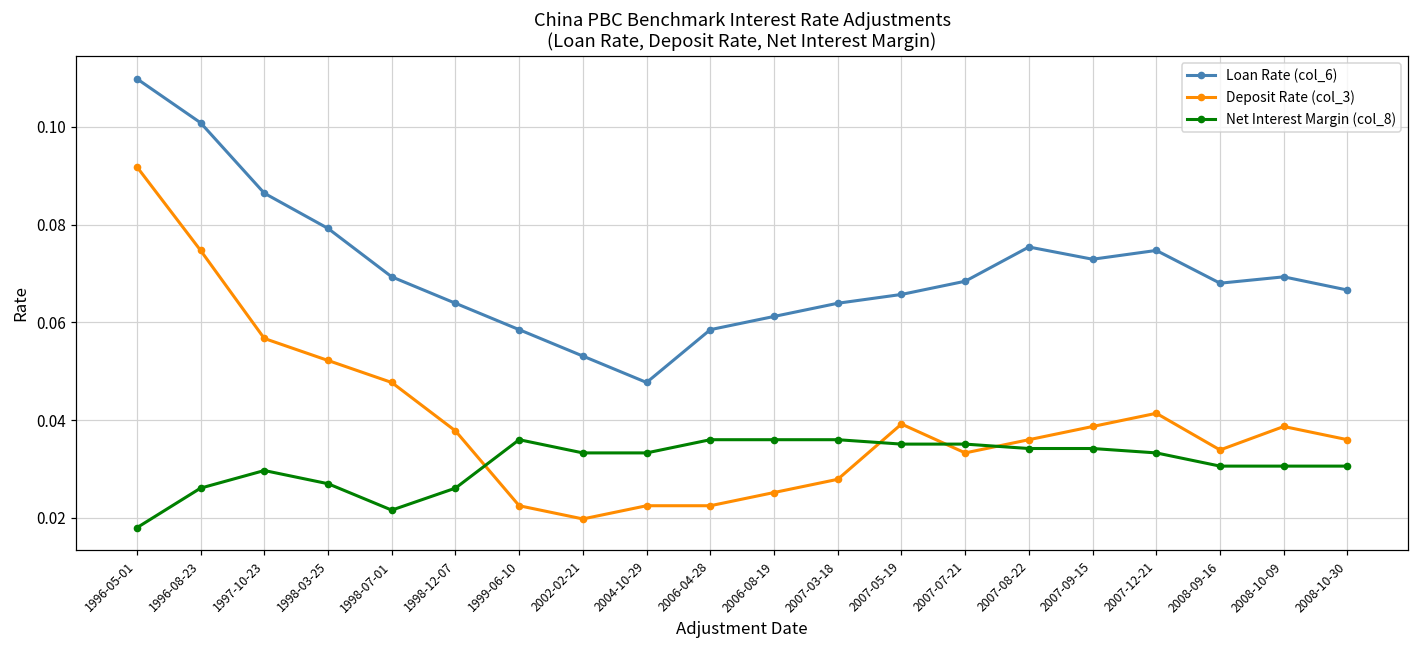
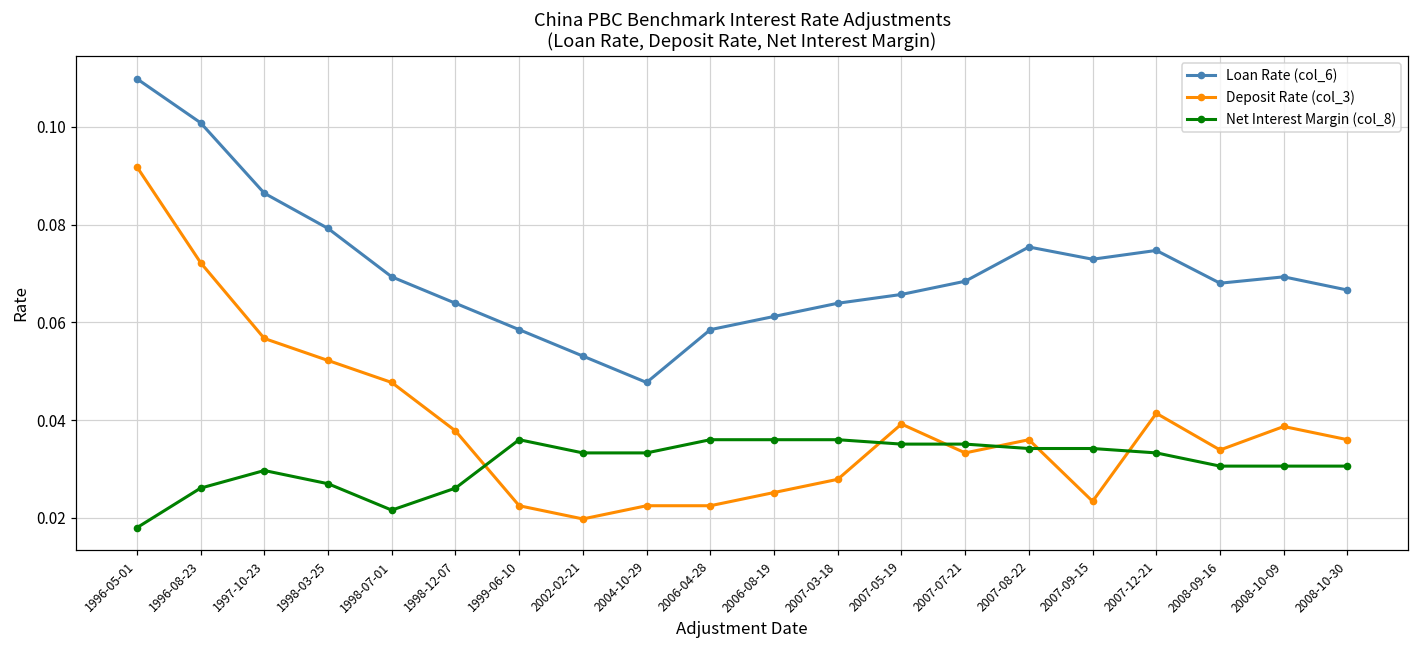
Deposit Rate (col_3), 1996-08-23: 0.075 -> 0.072
Deposit Rate (col_3), 2007-09-15: 0.039 -> 0.023
